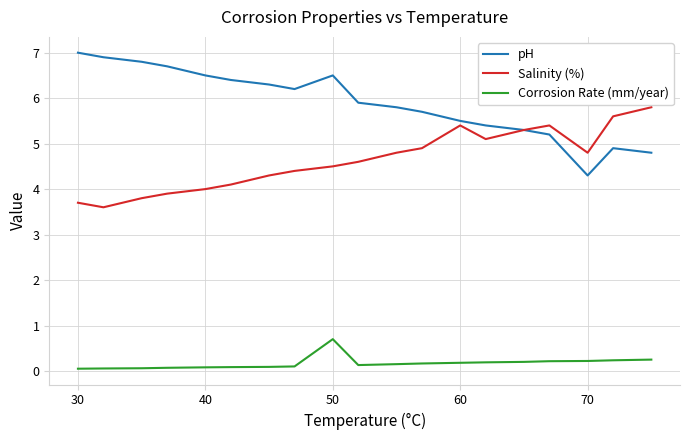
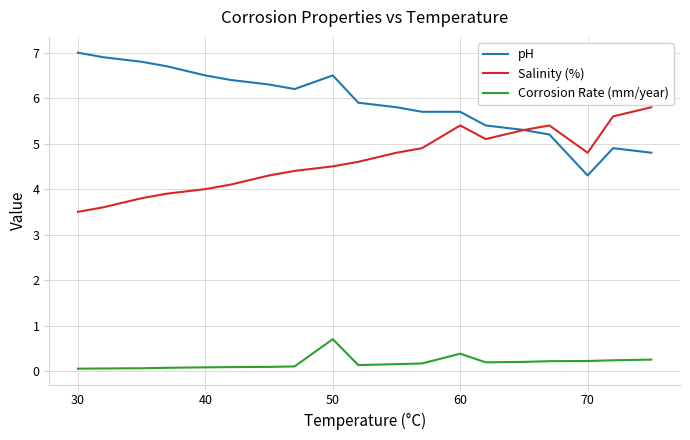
Salinity (%), 30: 3.7 -> 3.5
pH, 60: 5.5 -> 5.7
Corrosion Rate (mm/year), 60: 0.2 -> 0.4
